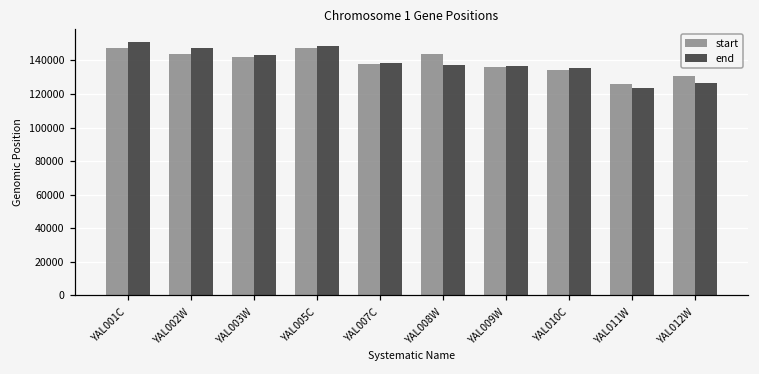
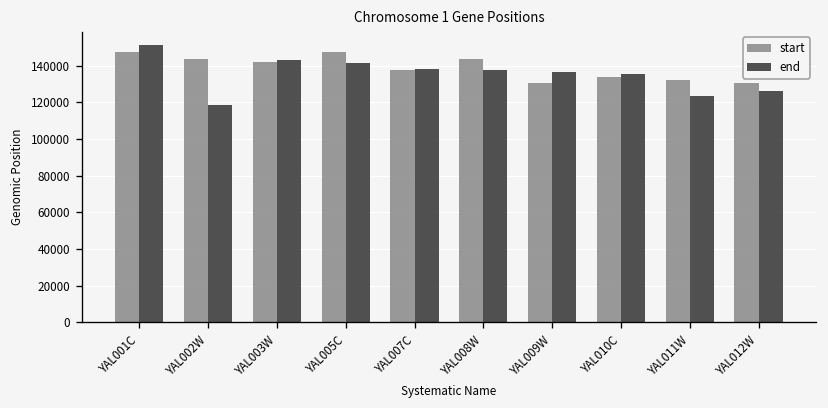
end, YAL002W: 148000 -> 118000
end, YAL005C: 149000 -> 141000
start, YAL009W: 136000 -> 130000
start, YAL011W: 126000 -> 132000
